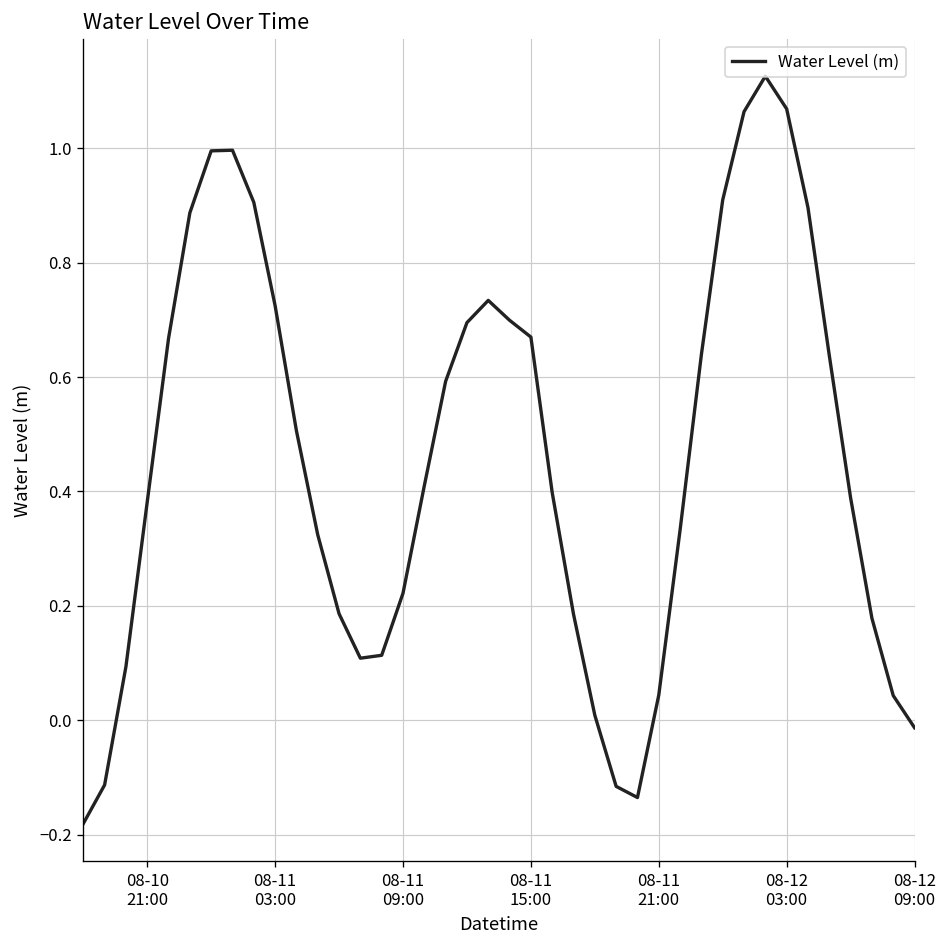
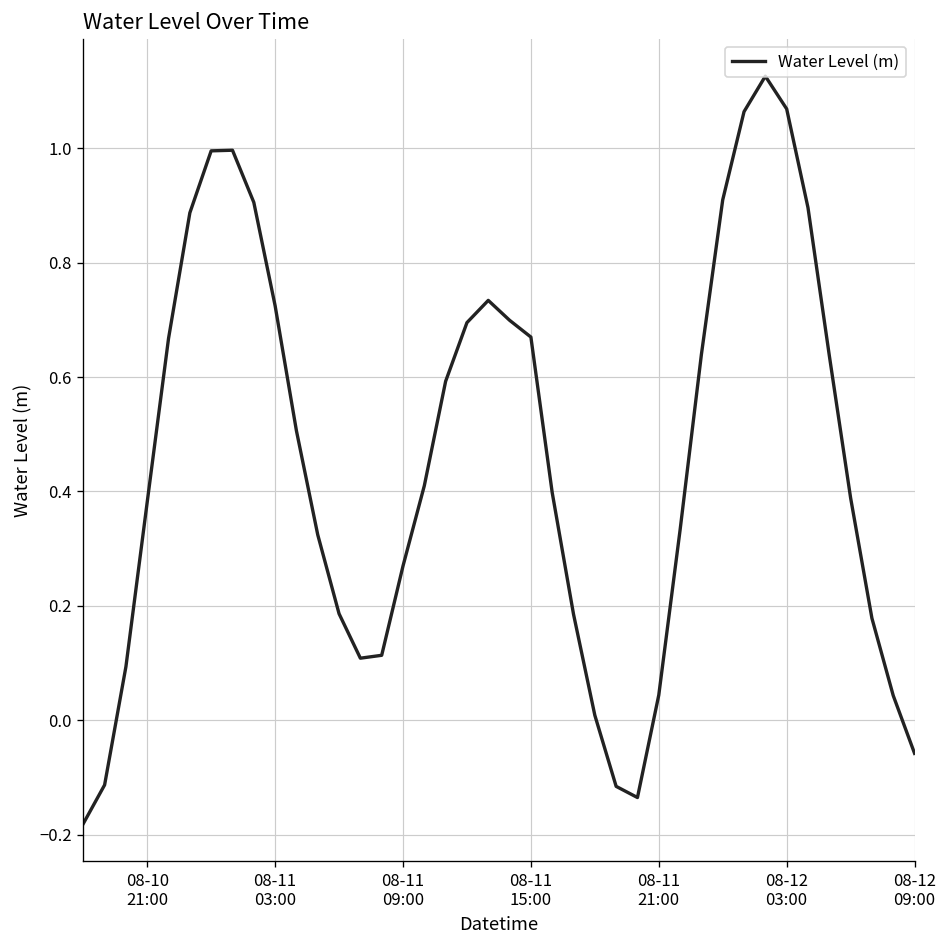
08-11 09:00: 0.22 -> 0.27
08-12 09:00: -0.01 -> -0.06
